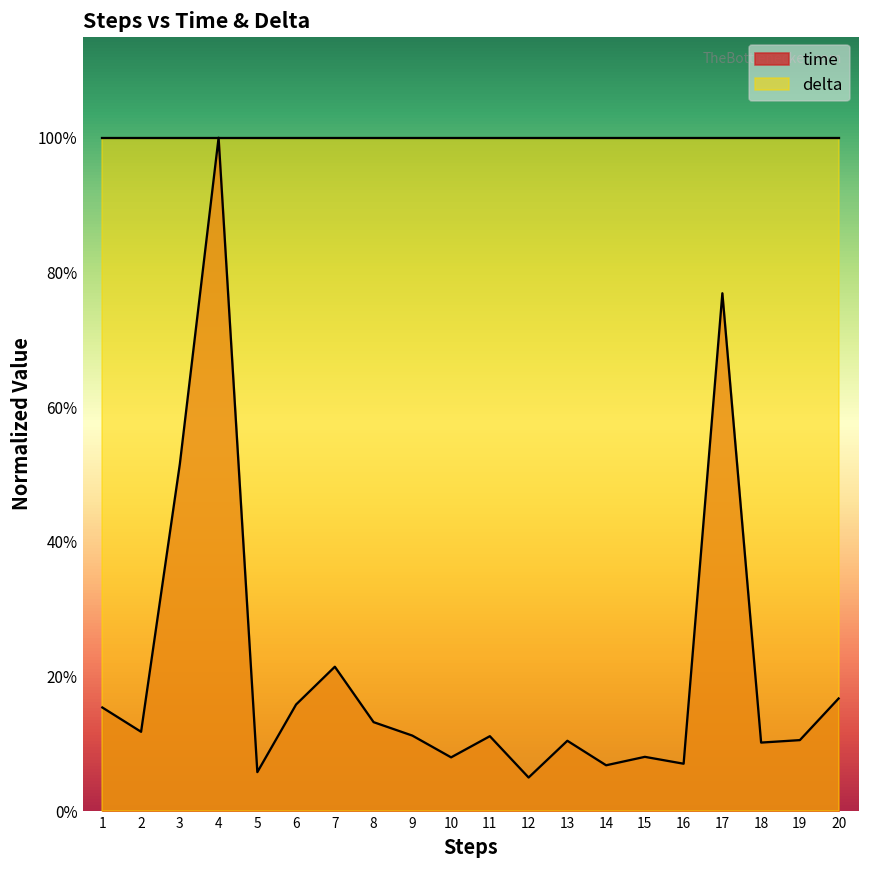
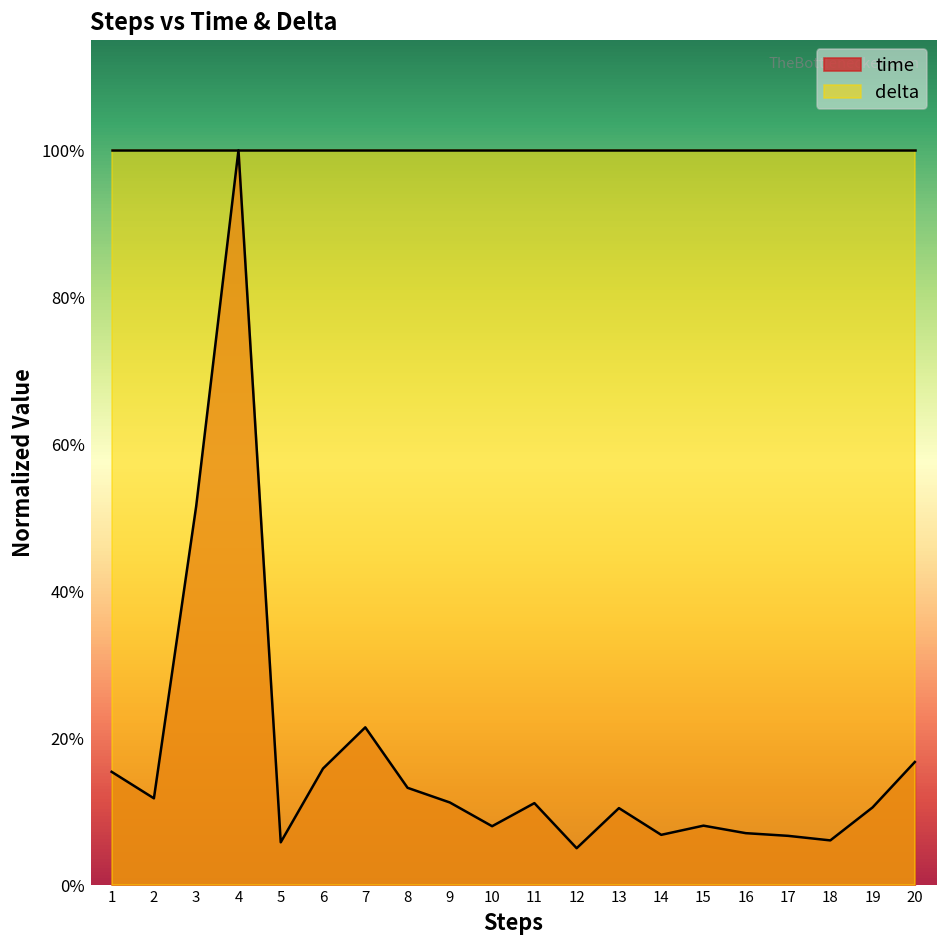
time, 17: 77% -> 7%
time, 18: 10% -> 6%
